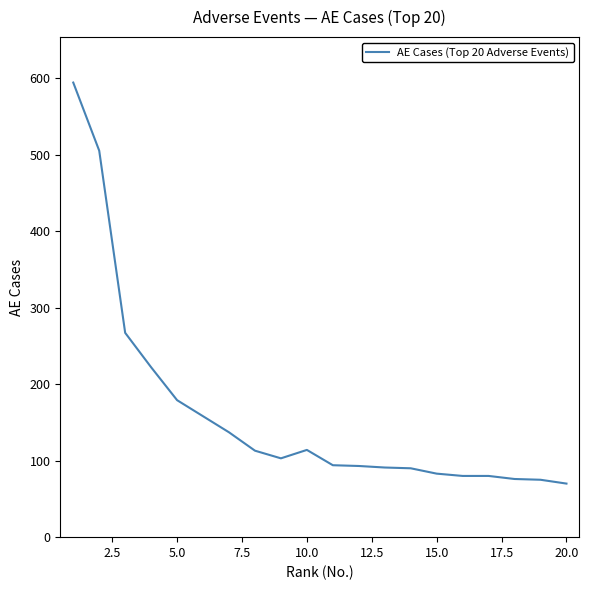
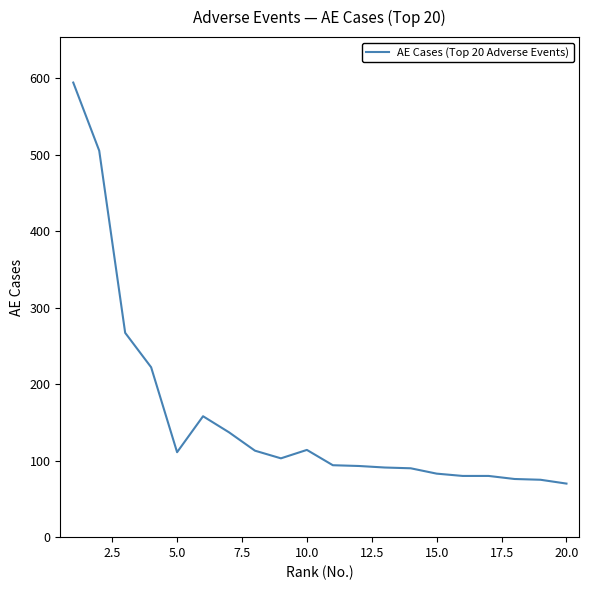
5.0: 180 -> 110
